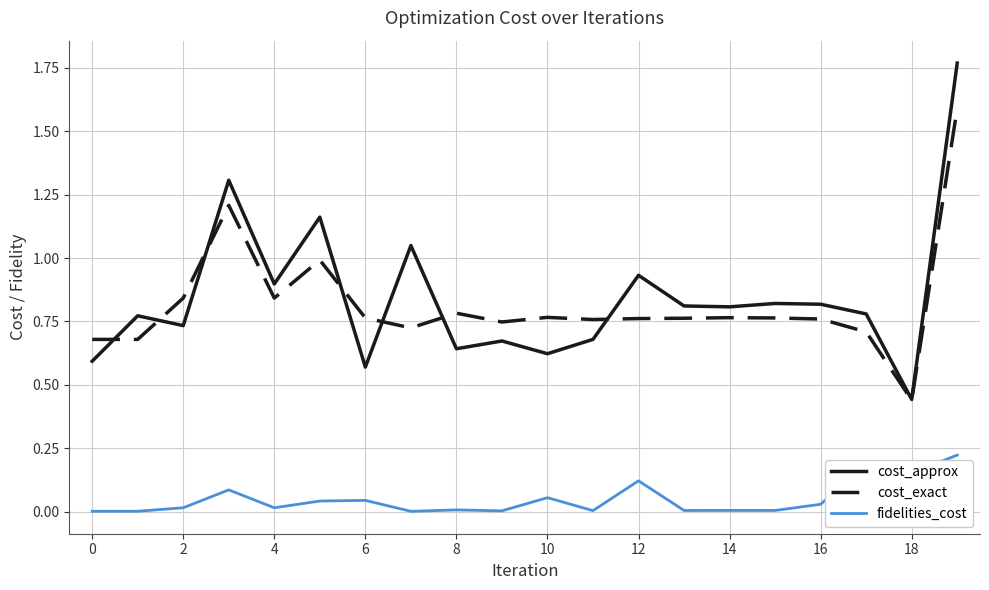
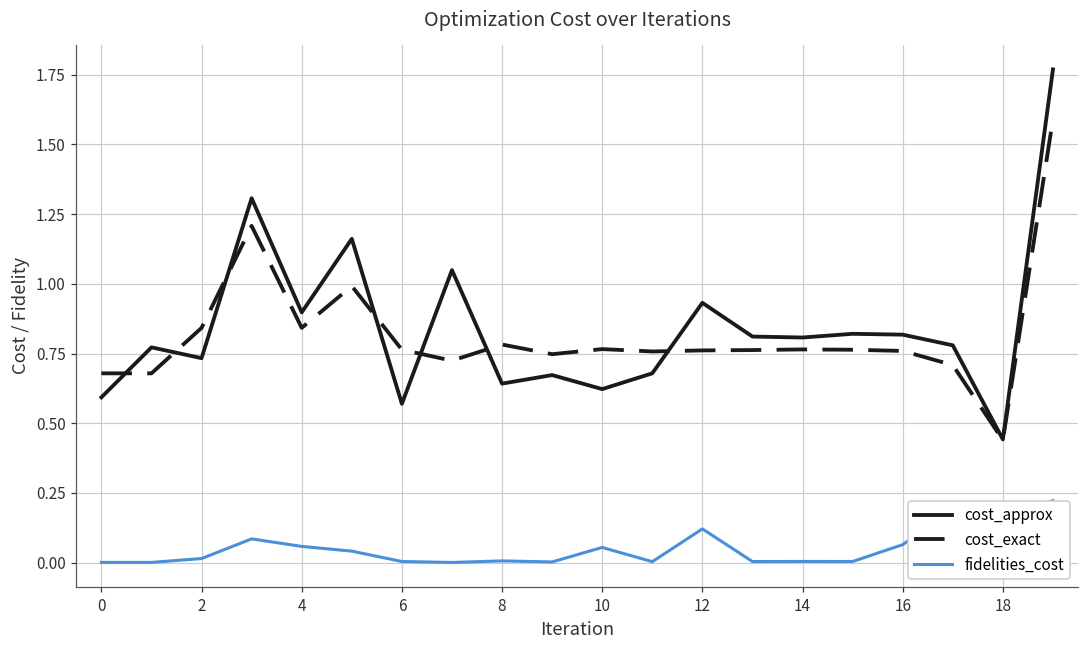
fidelities_cost, 4: 0.01 -> 0.06
fidelities_cost, 6: 0.04 -> 0.00
fidelities_cost, 16: 0.03 -> 0.06
